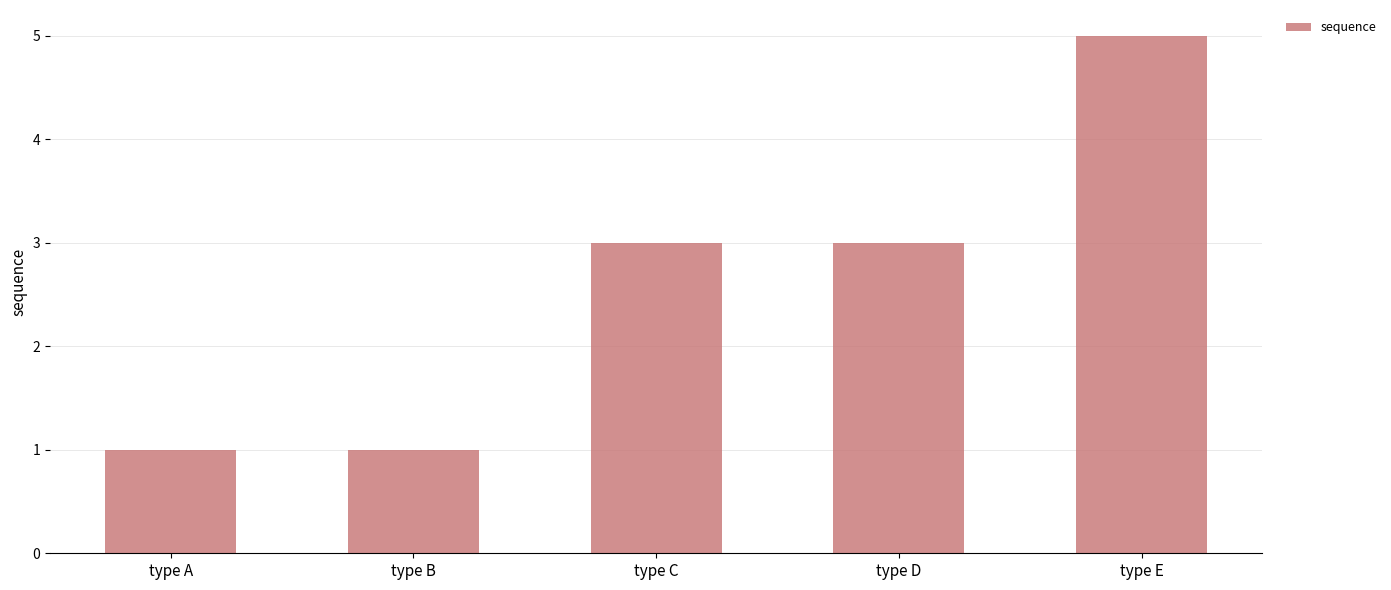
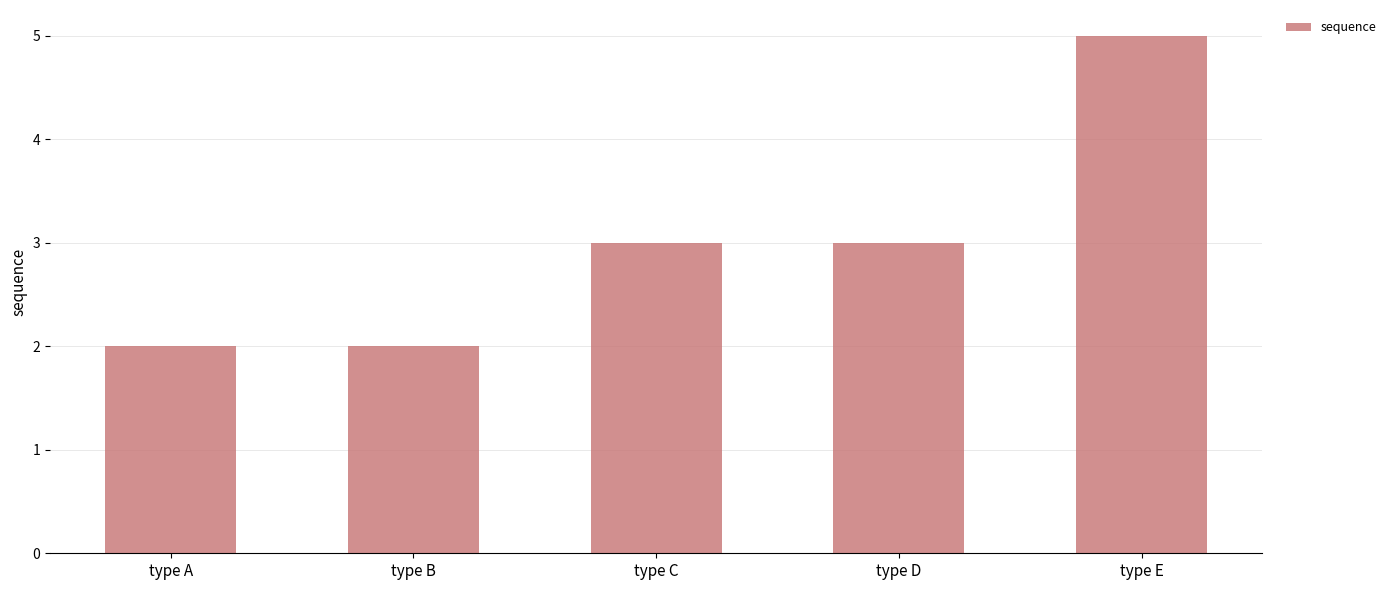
type A: 1 -> 2
type B: 1 -> 2
